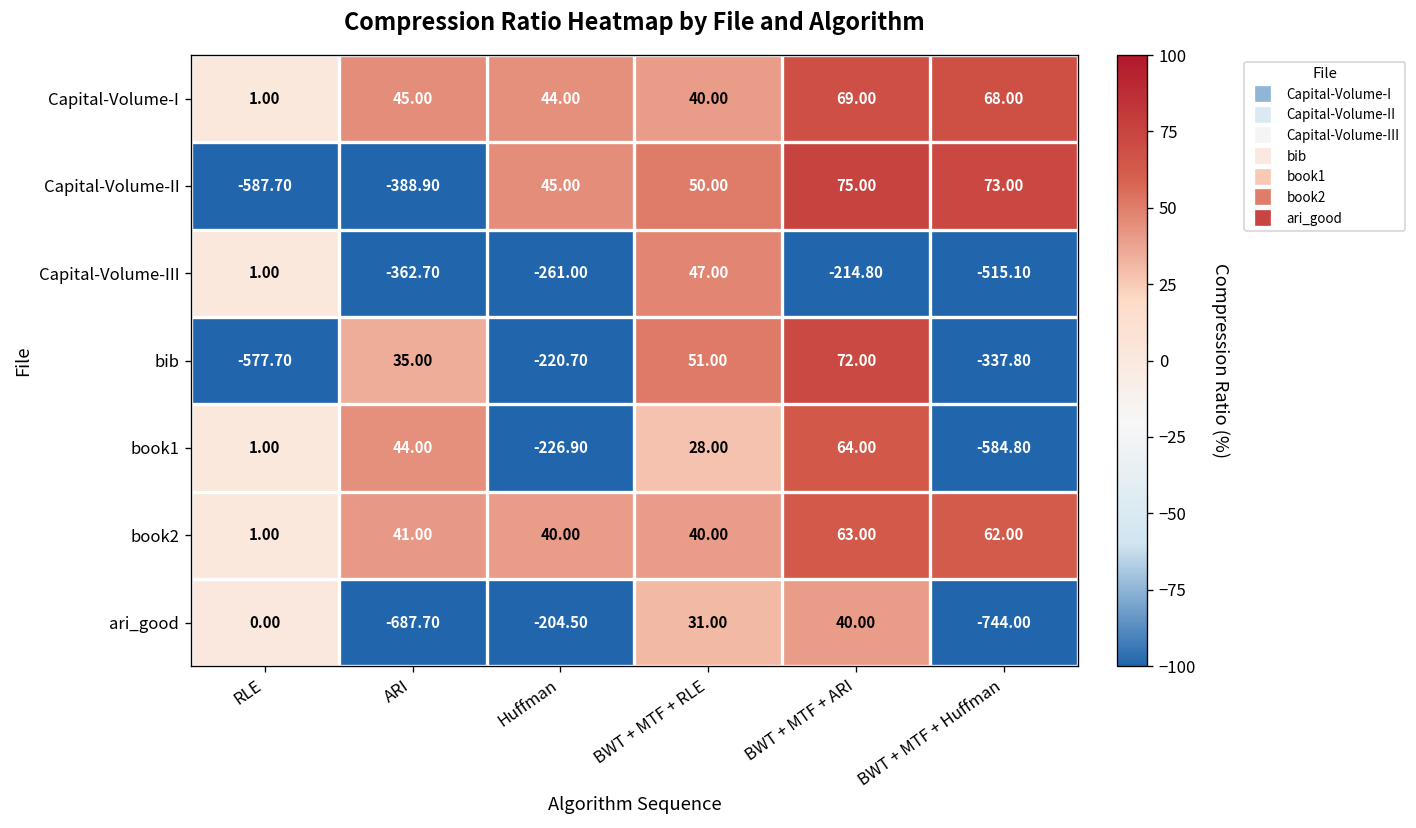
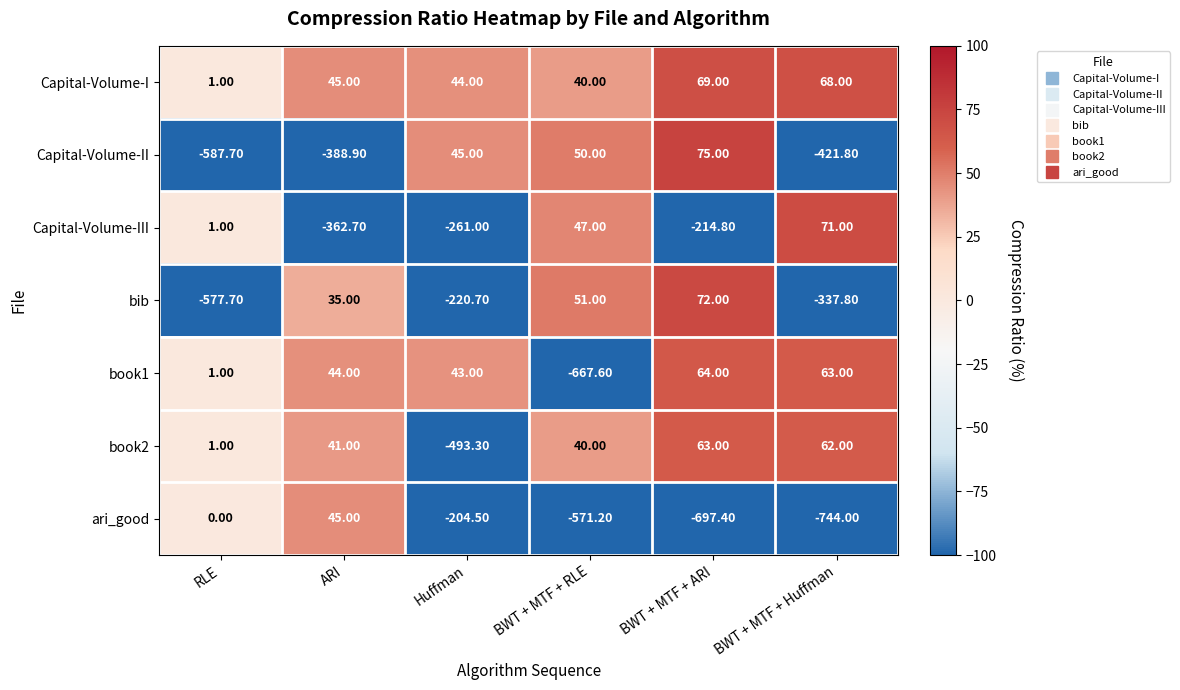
Capital-Volume-II, BWT + MTF + Huffman: 73.00 -> -421.80
Capital-Volume-III, BWT + MTF + Huffman: -515.10 -> 71.00
book1, Huffman: -226.90 -> 43.00
book1, BWT + MTF + RLE: 28.00 -> -667.60
book1, BWT + MTF + Huffman: -584.80 -> 63.00
book2, Huffman: 40.00 -> -493.30
ari_good, ARI: -687.70 -> 45.00
ari_good, BWT + MTF + RLE: 31.00 -> -571.20
ari_good, BWT + MTF + ARI: 40.00 -> -697.40
